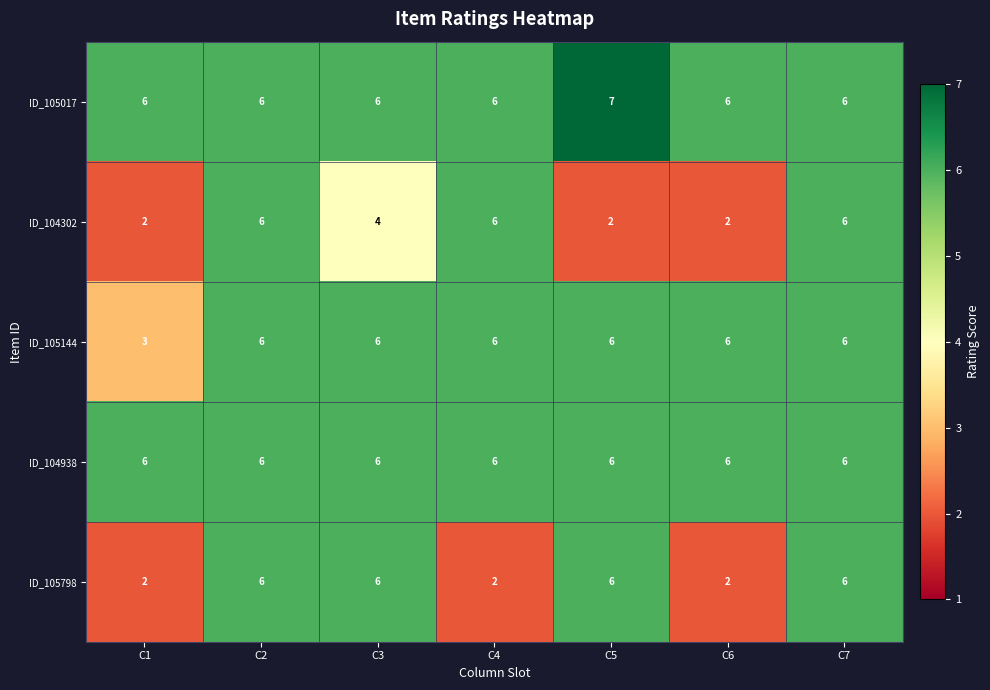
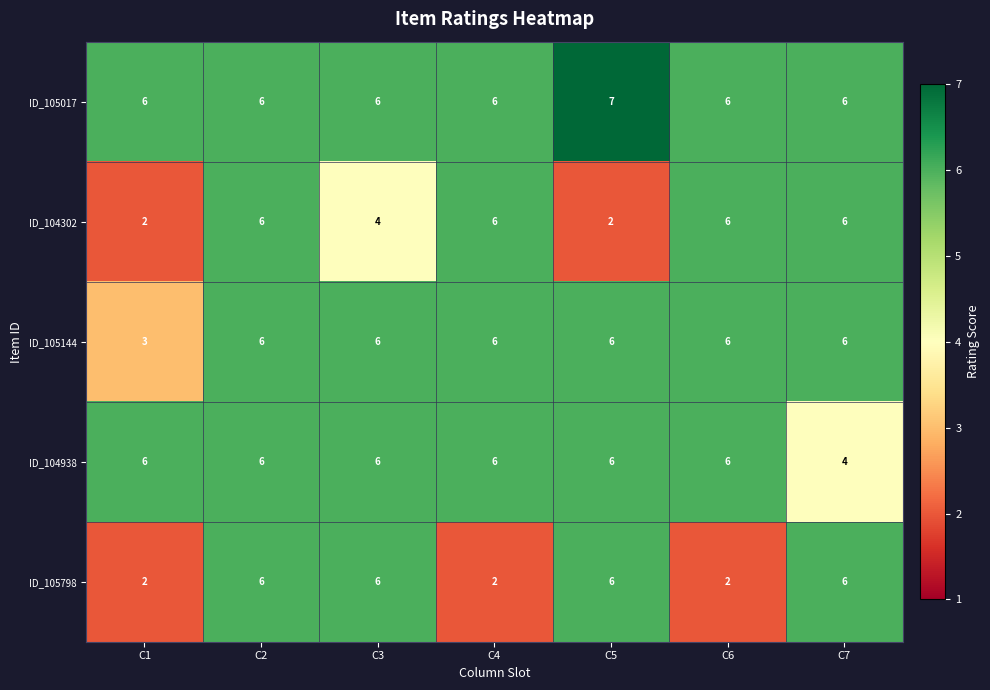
ID_104302, C6: 2 -> 6
ID_104938, C7: 6 -> 4
